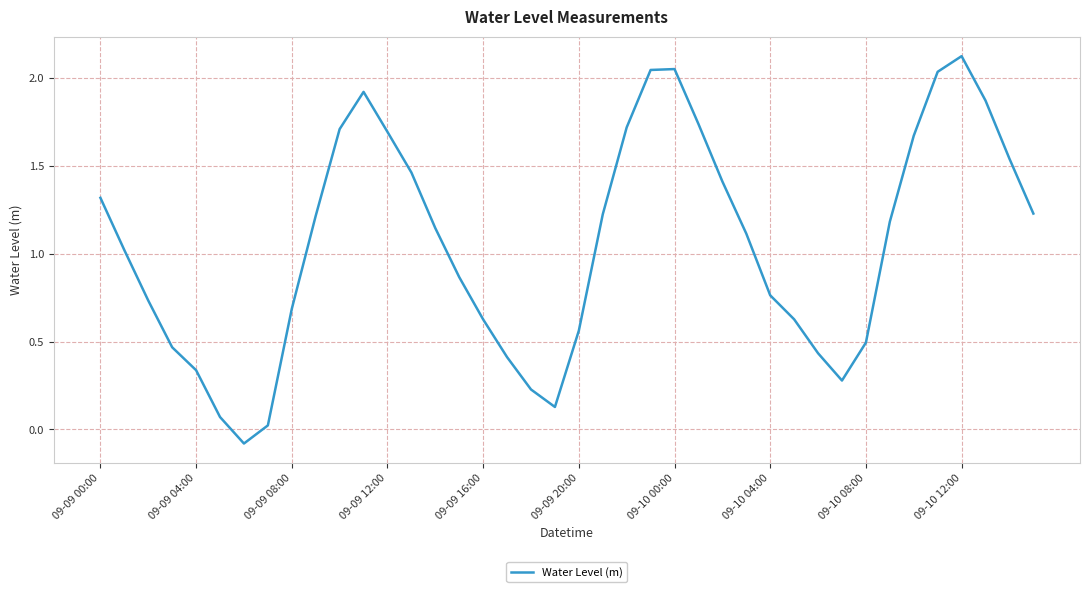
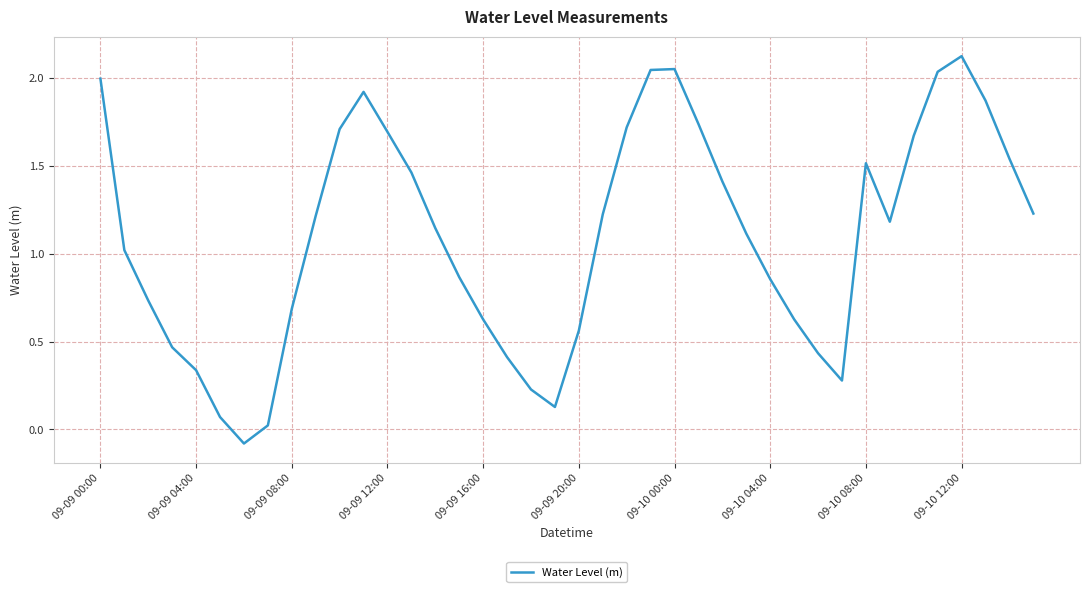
09-09 00:00: 1.32 -> 2.00
09-10 04:00: 0.76 -> 0.86
09-10 08:00: 0.49 -> 1.52
